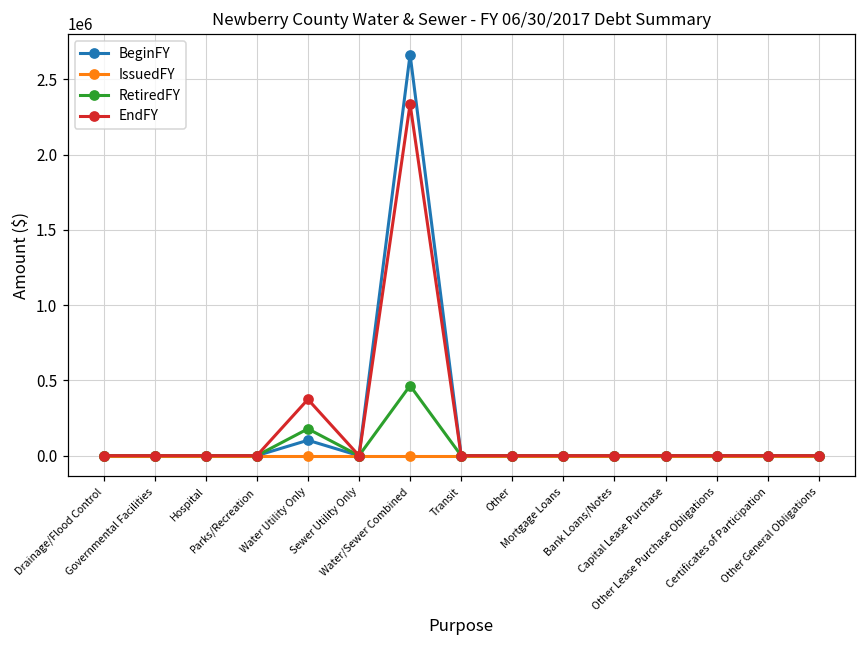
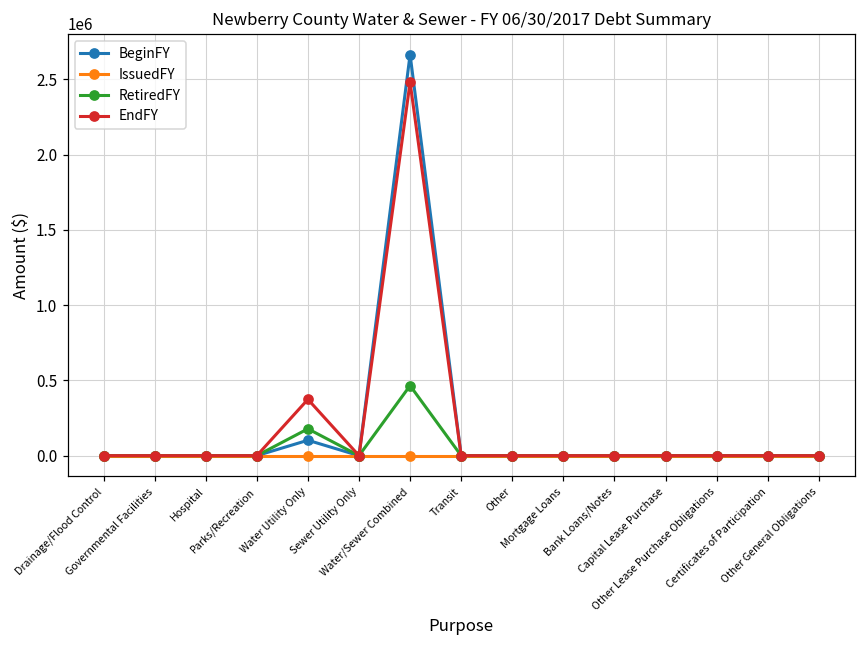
EndFY, Water/Sewer Combined: 2340000 -> 2480000
